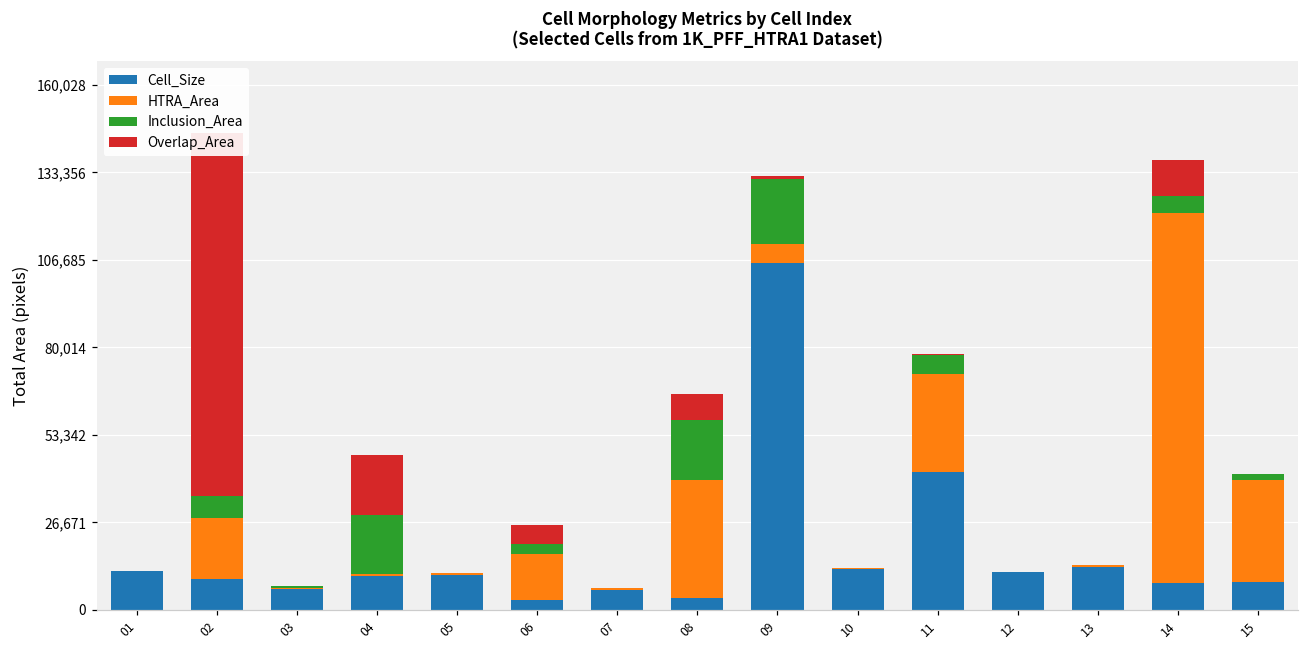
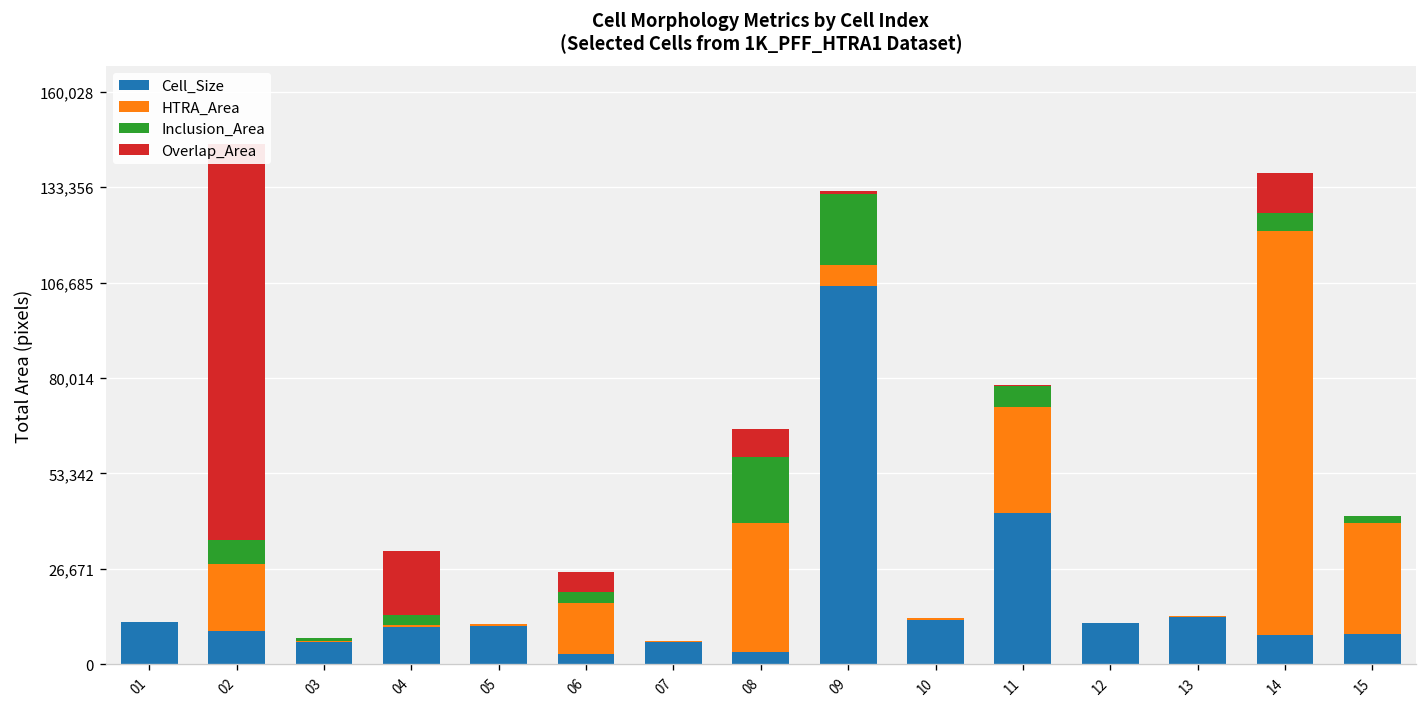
Inclusion_Area, 04: 18,000 -> 3,000
